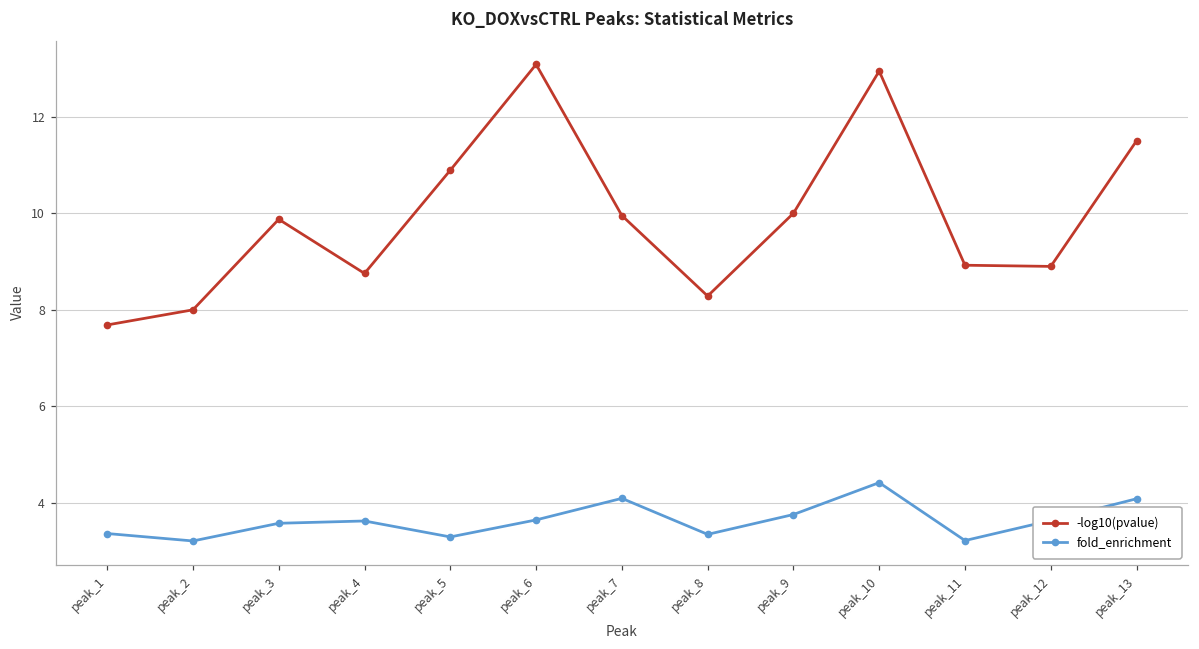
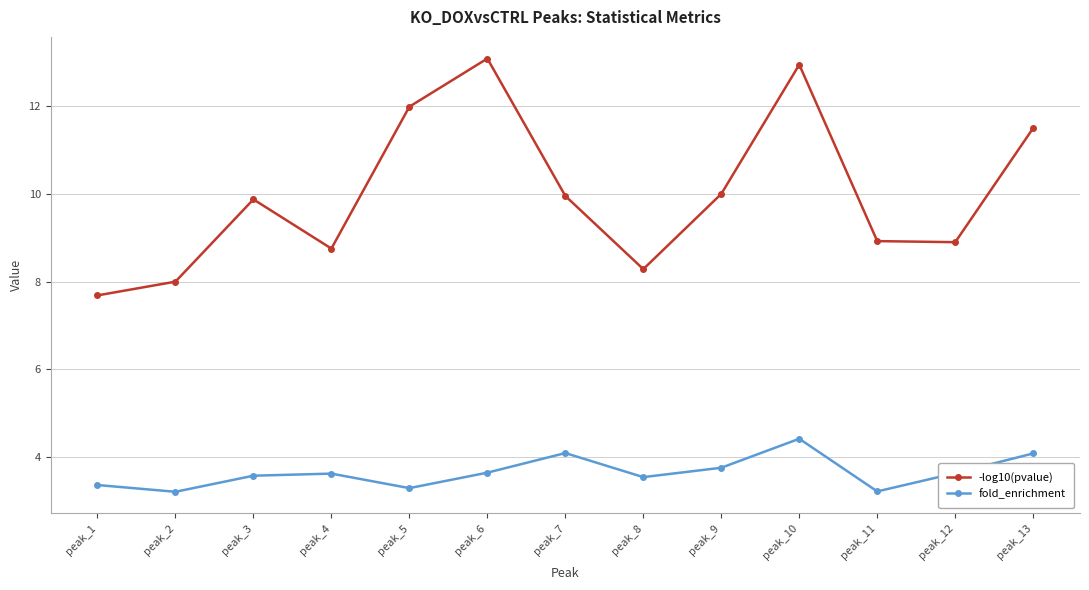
-log10(pvalue), peak_5: 10.9 -> 12.0
fold_enrichment, peak_8: 3.3 -> 3.5
